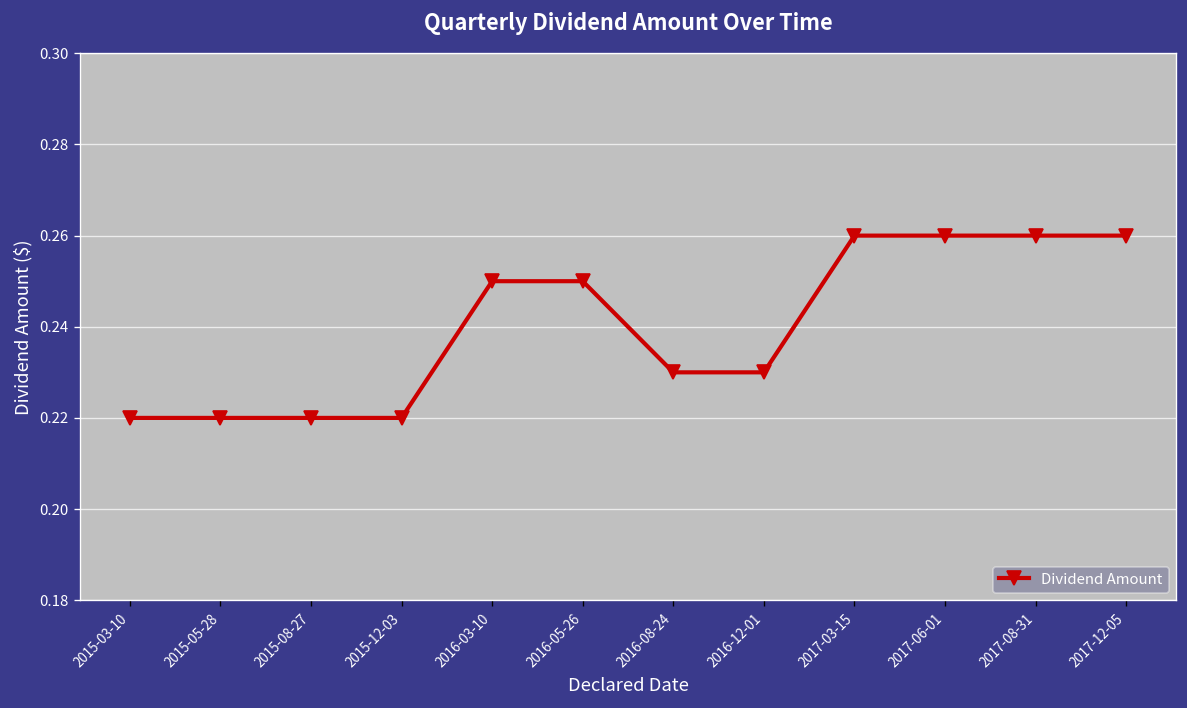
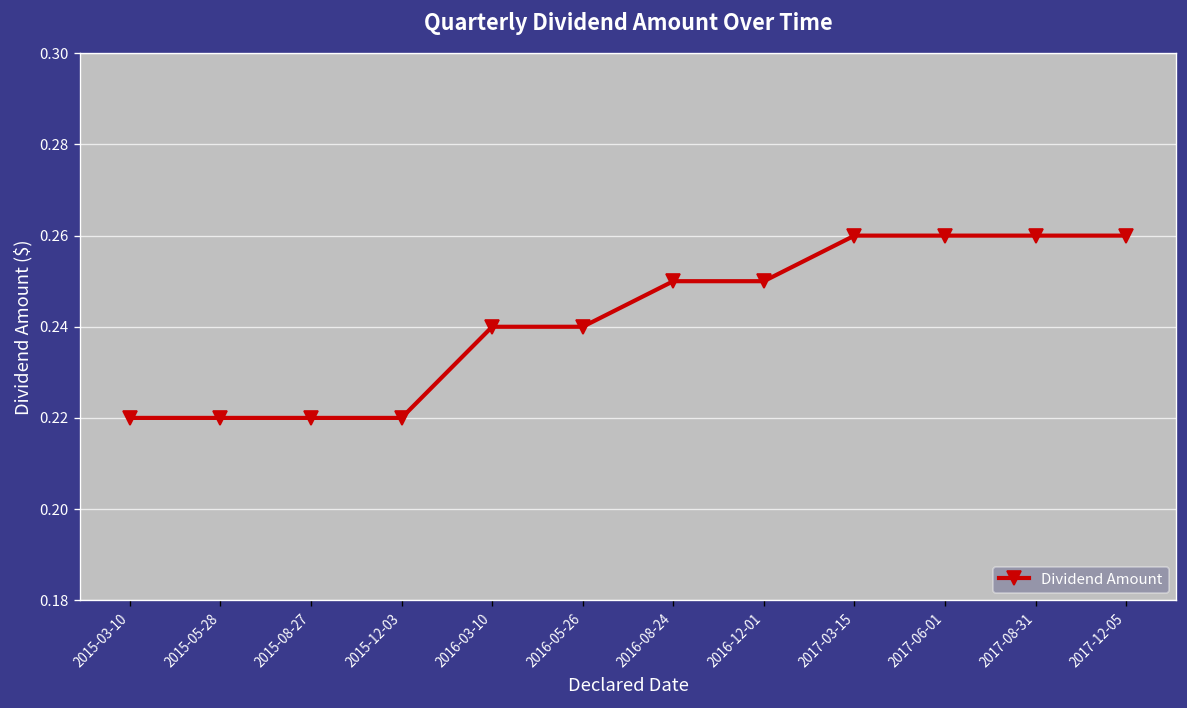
2016-03-10: 0.25 -> 0.24
2016-05-26: 0.25 -> 0.24
2016-08-24: 0.23 -> 0.25
2016-12-01: 0.23 -> 0.25
